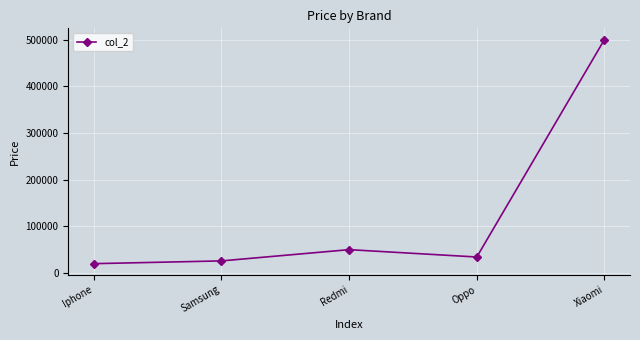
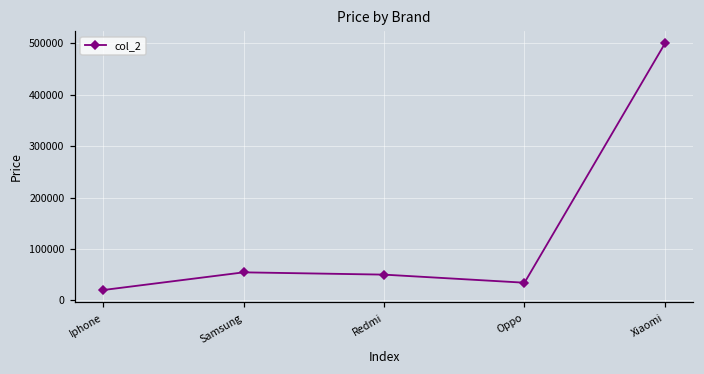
Samsung: 30000 -> 50000
